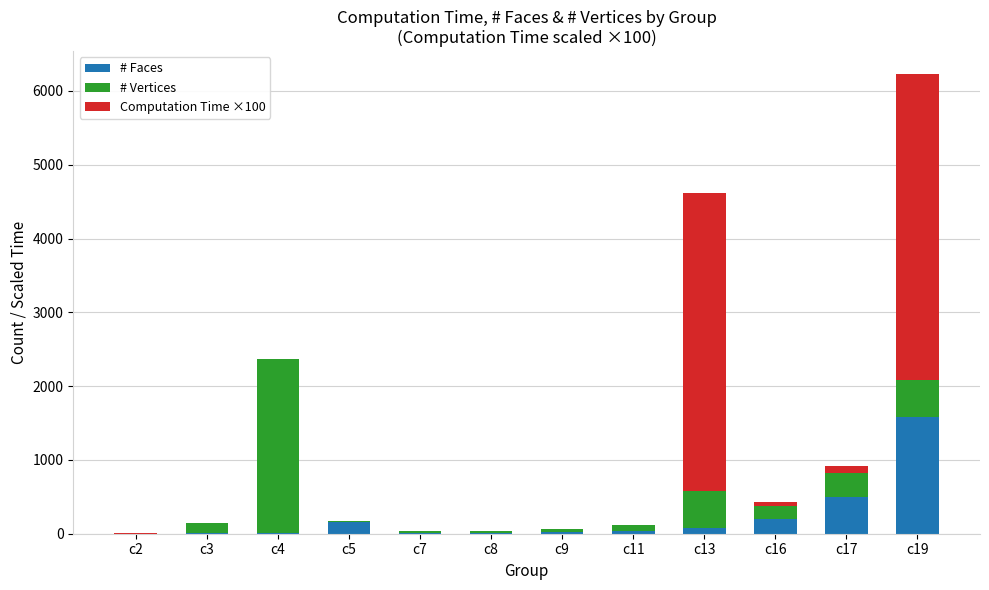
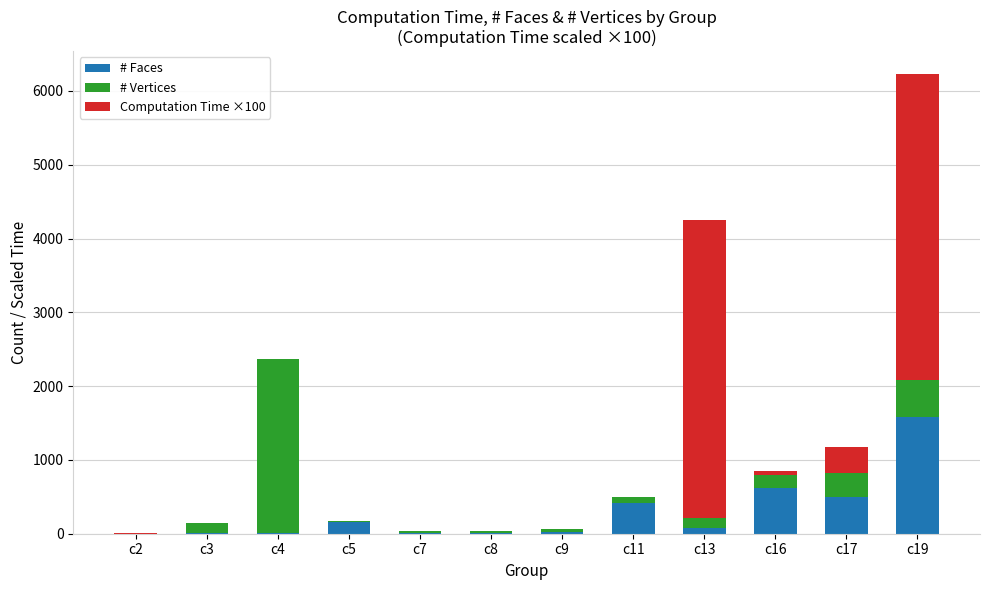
# Faces, c11: 0 -> 400
# Vertices, c13: 500 -> 100
# Faces, c16: 200 -> 600
Computation Time ×100, c17: 100 -> 300
